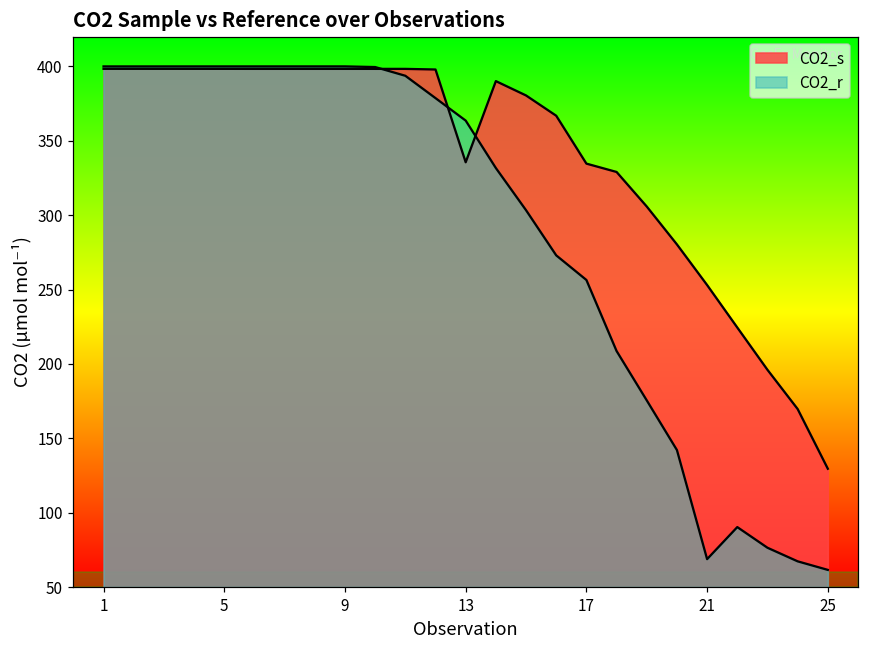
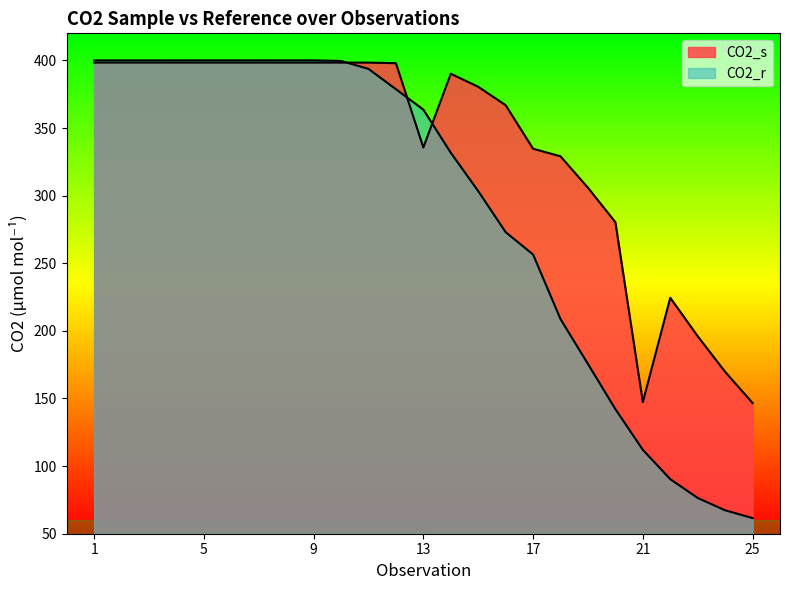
CO2_s, 21: 253 -> 147
CO2_r, 21: 69 -> 112
CO2_s, 25: 130 -> 147
